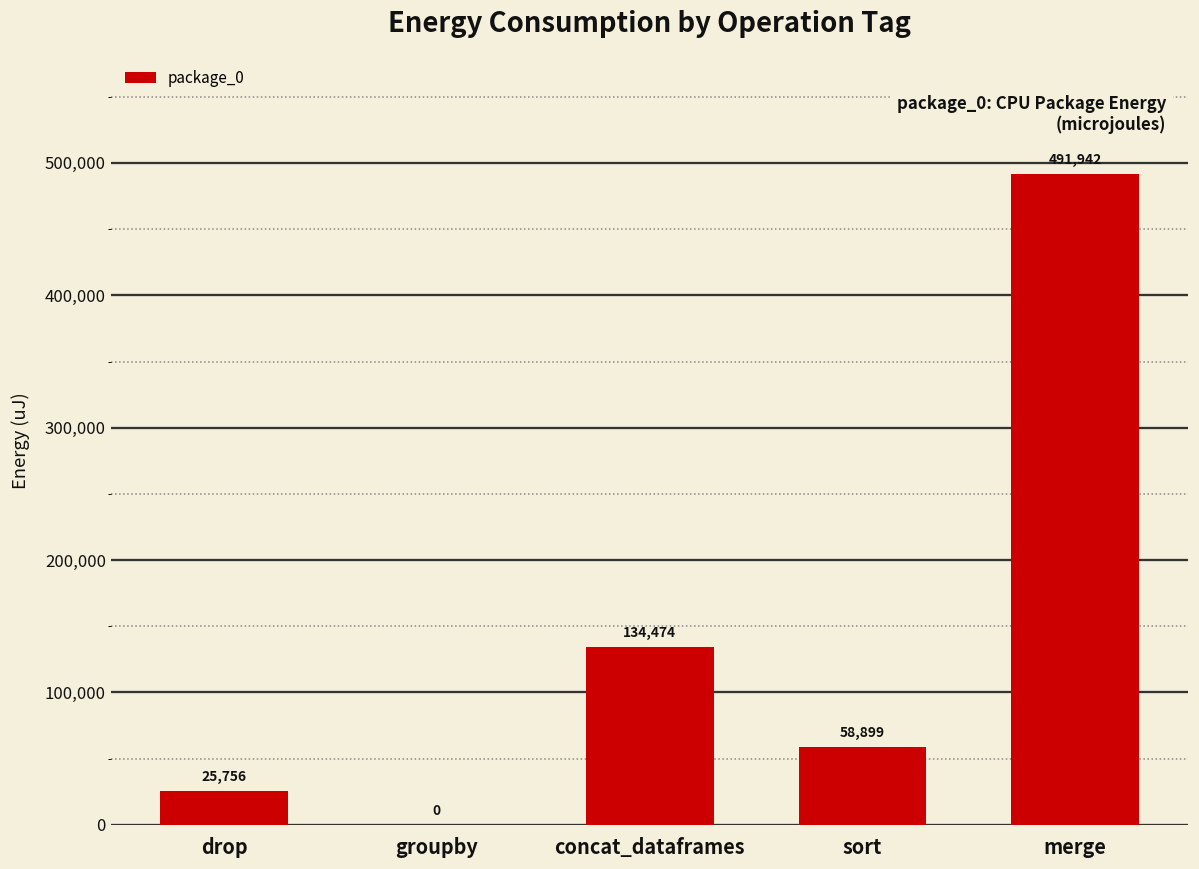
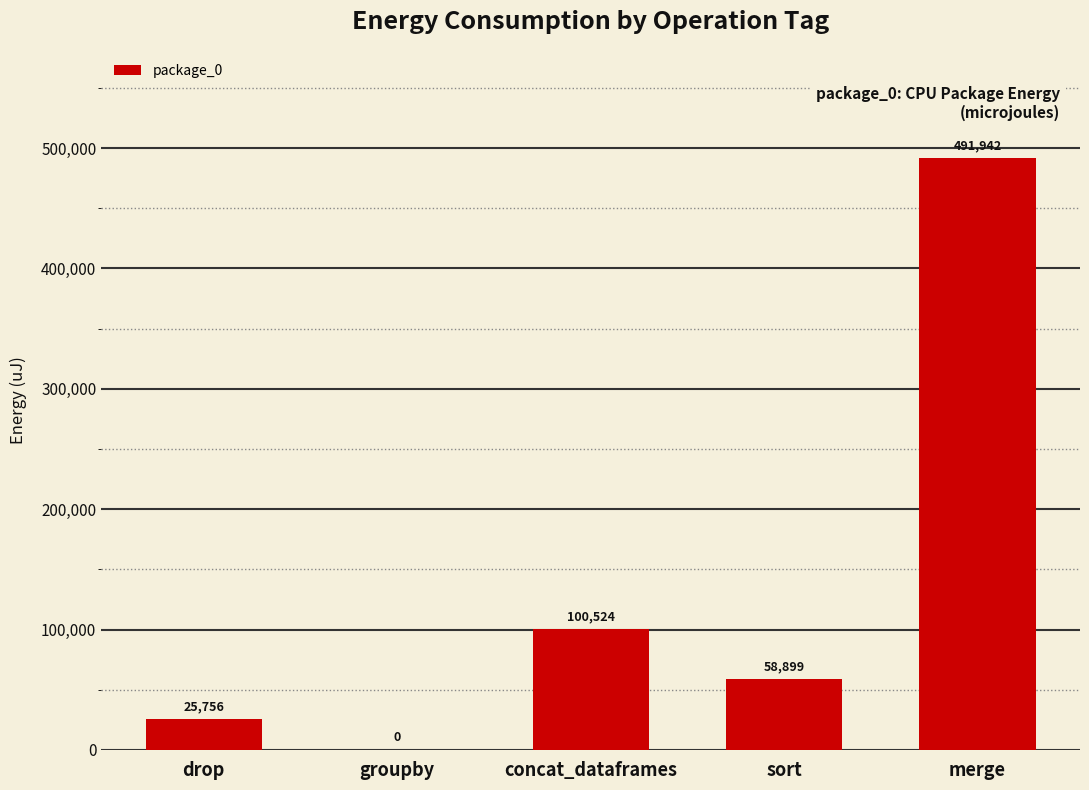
concat_dataframes: 134,474 -> 100,524
